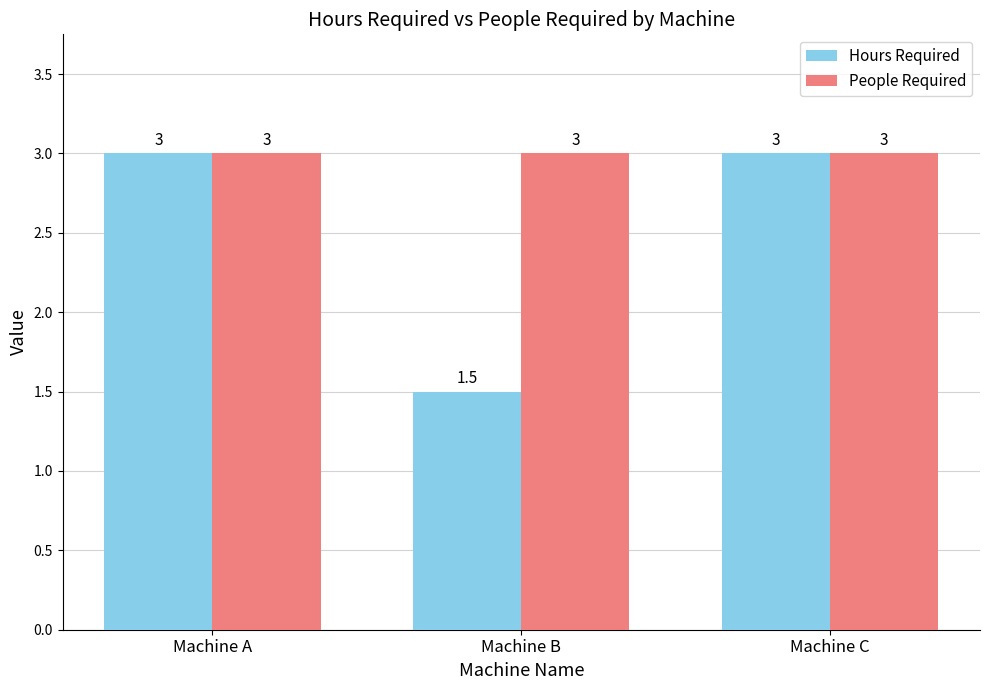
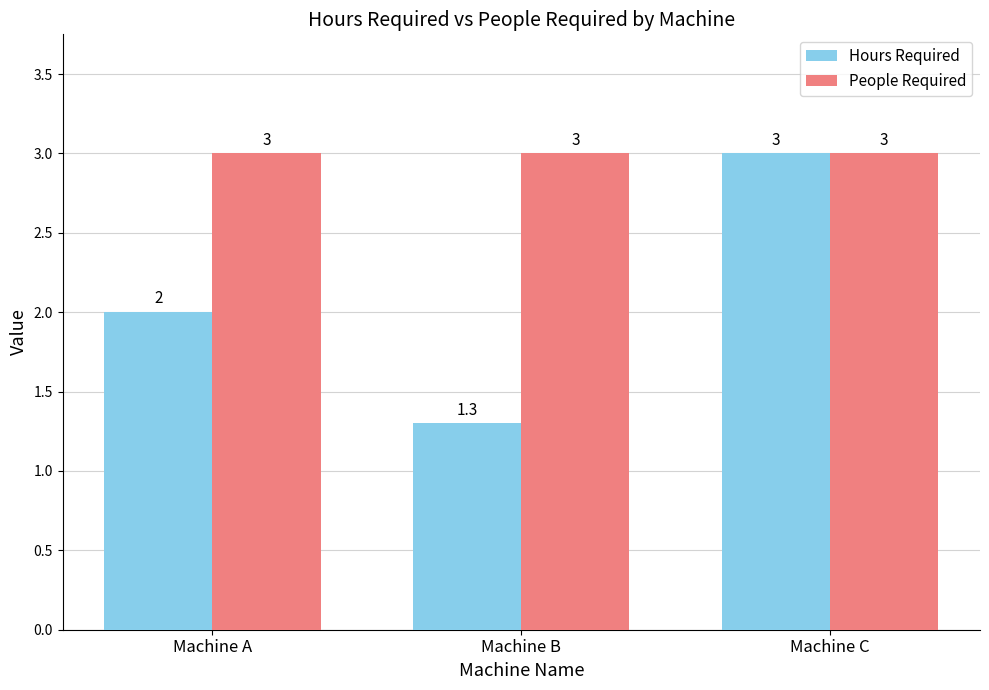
Hours Required, Machine A: 3 -> 2
Hours Required, Machine B: 1.5 -> 1.3
